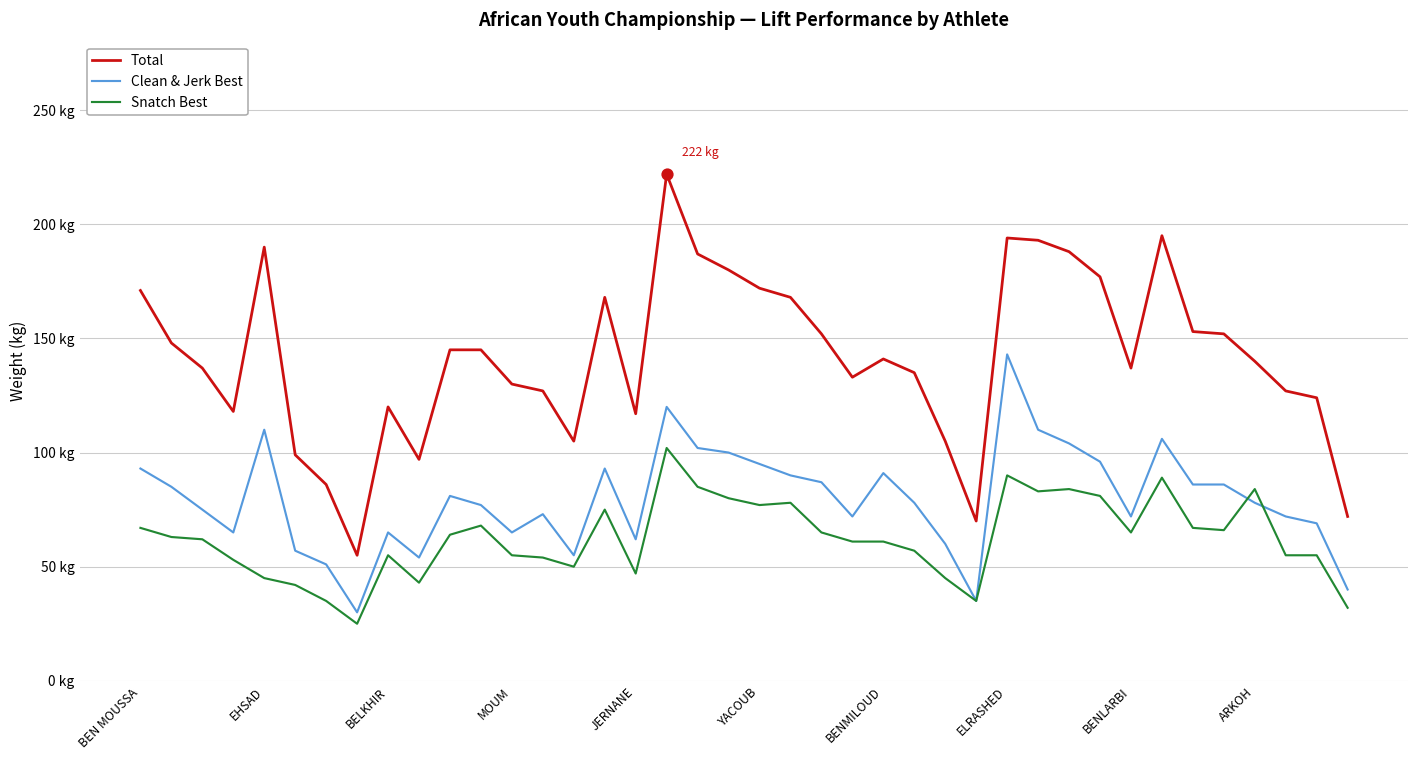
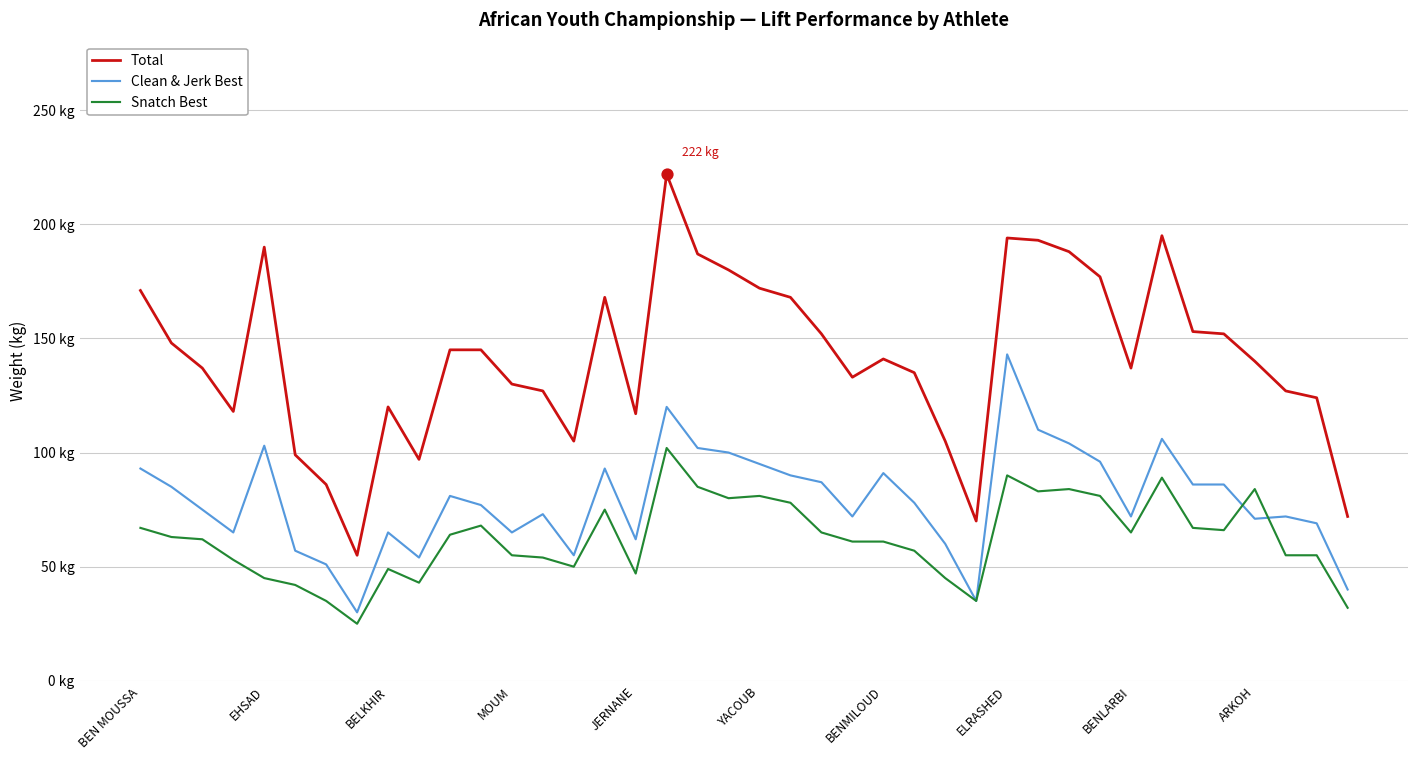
Clean & Jerk Best, EHSAD: 110 kg -> 103 kg
Snatch Best, BELKHIR: 55 kg -> 49 kg
Snatch Best, YACOUB: 77 kg -> 81 kg
Clean & Jerk Best, ARKOH: 78 kg -> 71 kg
